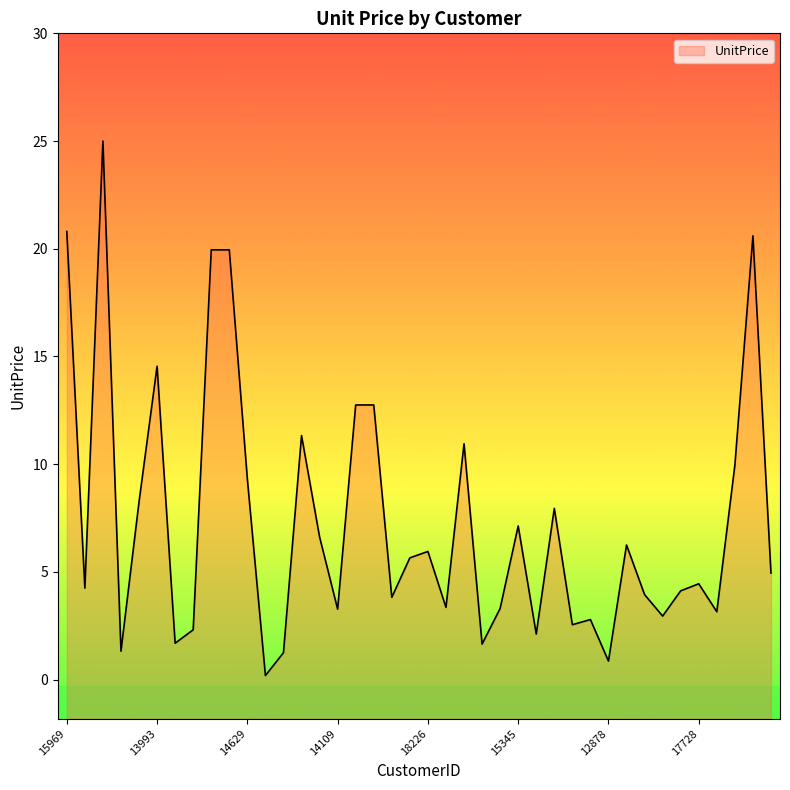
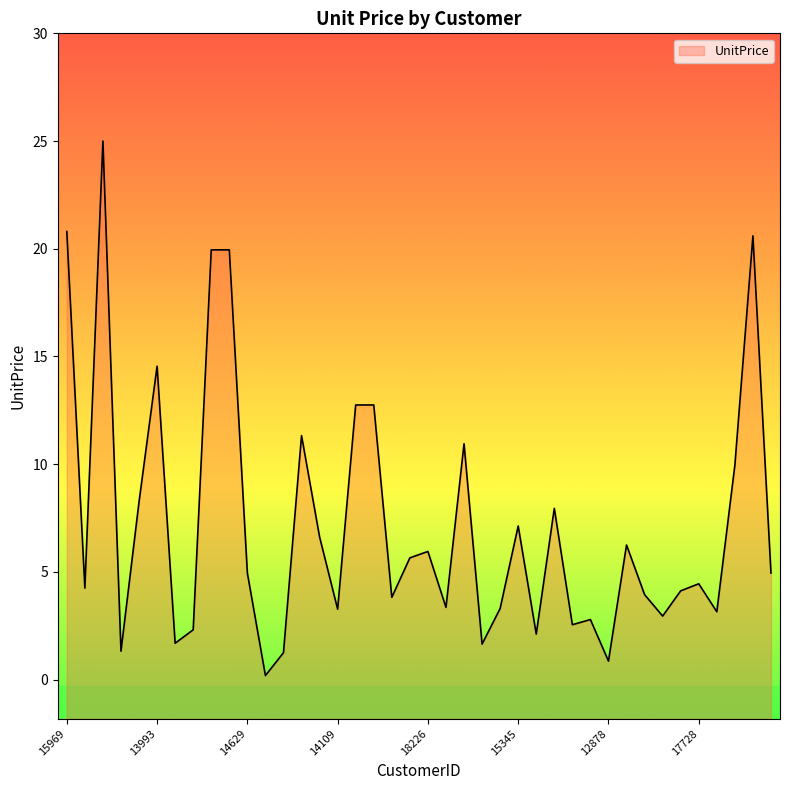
14629: 9.3 -> 5.0
